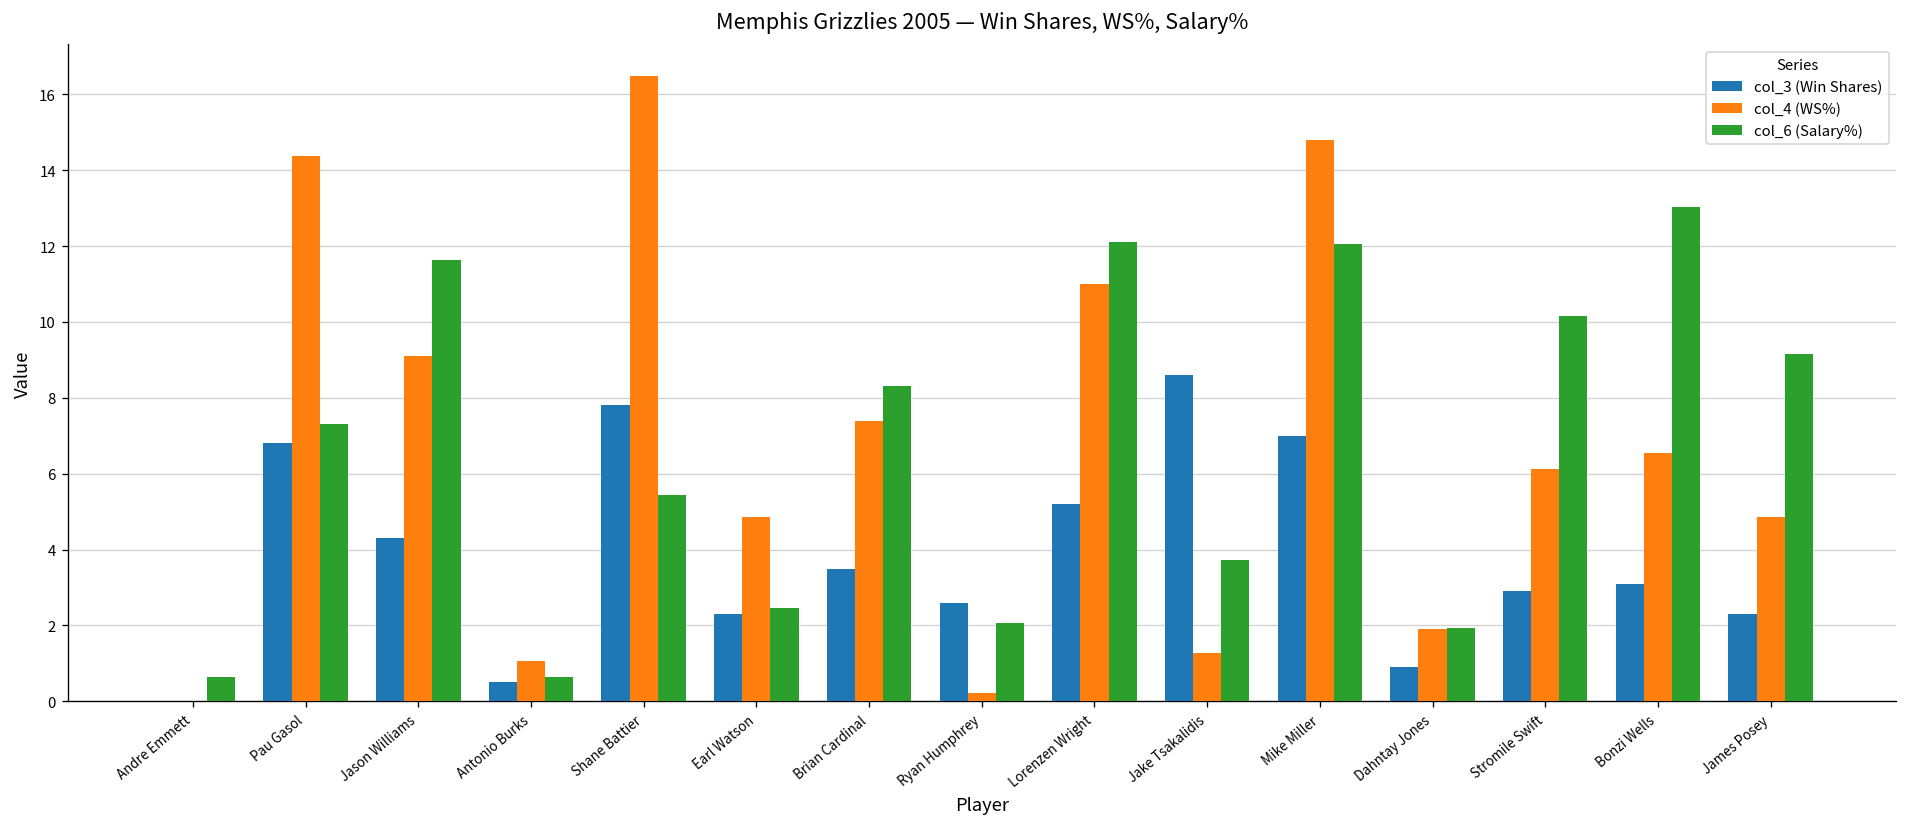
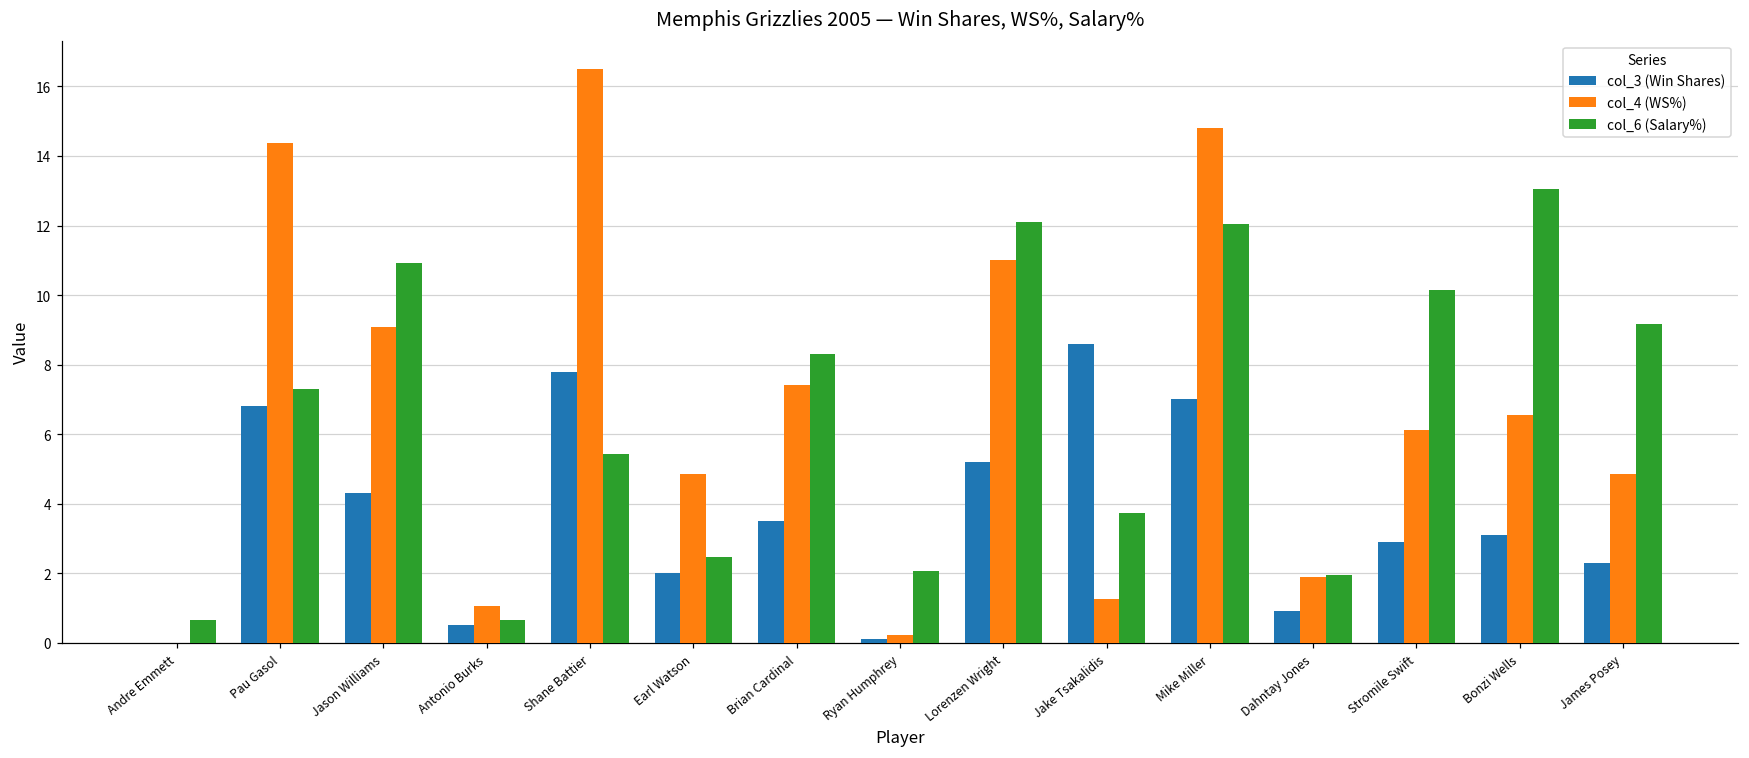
col_6 (Salary%), Jason Williams: 11.6 -> 10.9
col_3 (Win Shares), Earl Watson: 2.3 -> 2.0
col_3 (Win Shares), Ryan Humphrey: 2.6 -> 0.1
